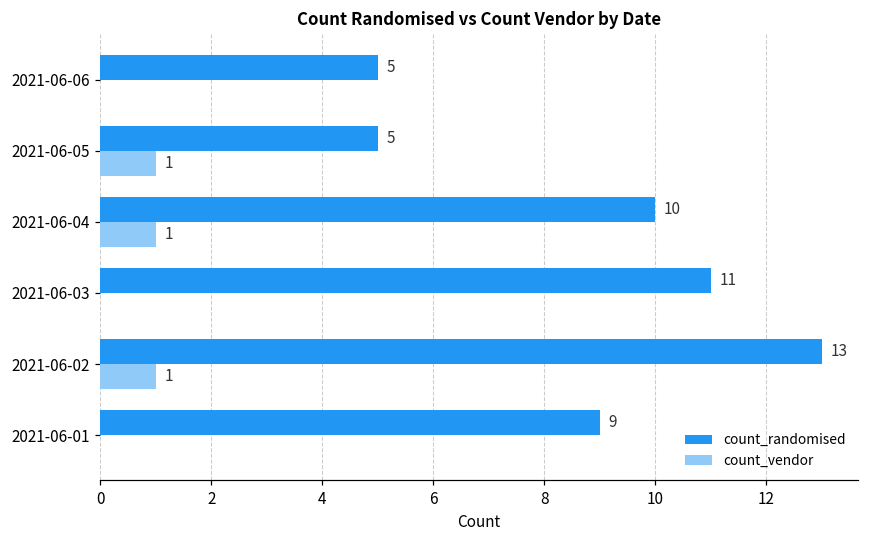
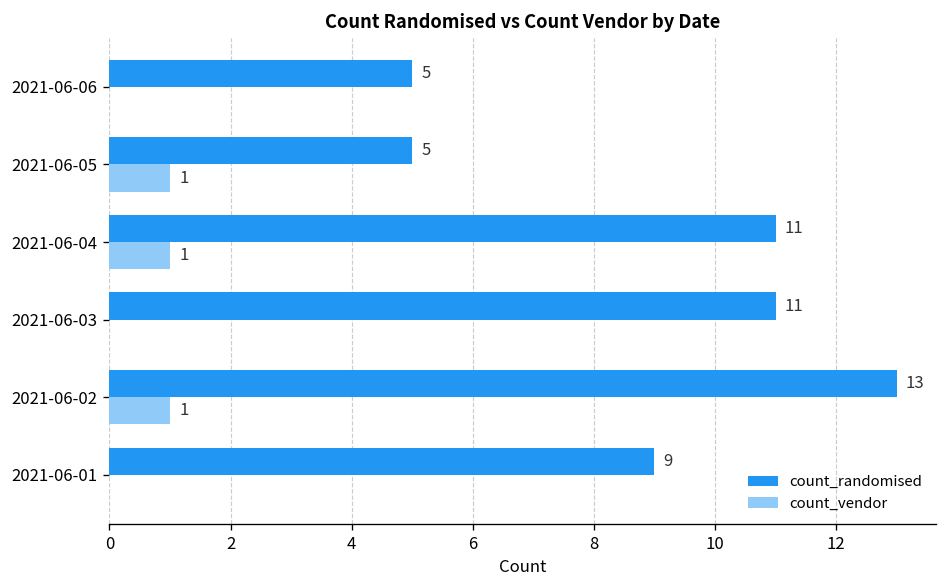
count_randomised, 2021-06-04: 10 -> 11
